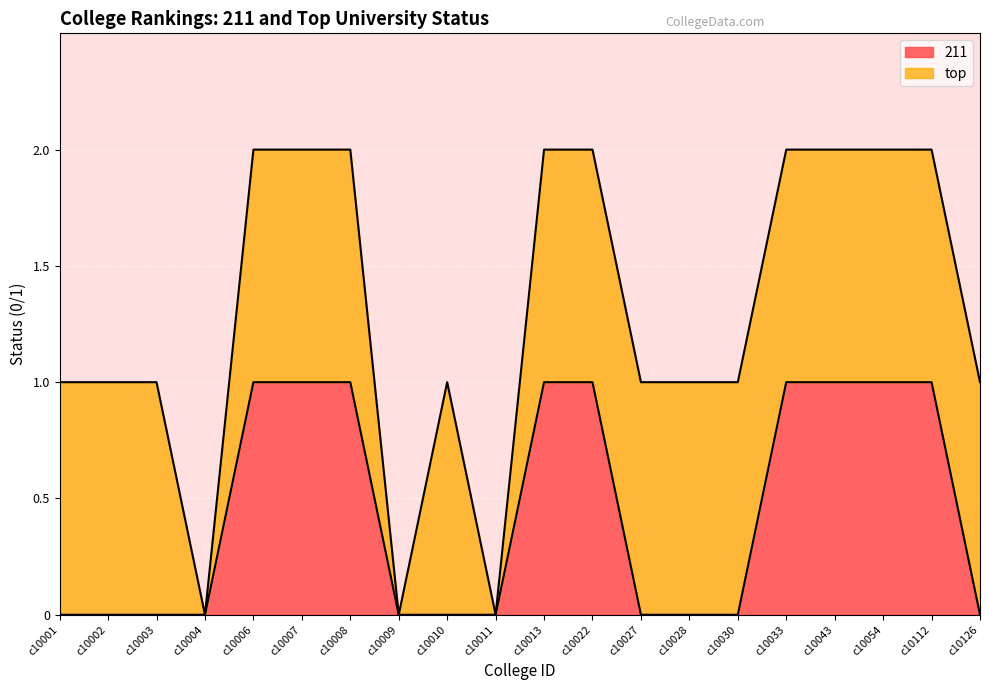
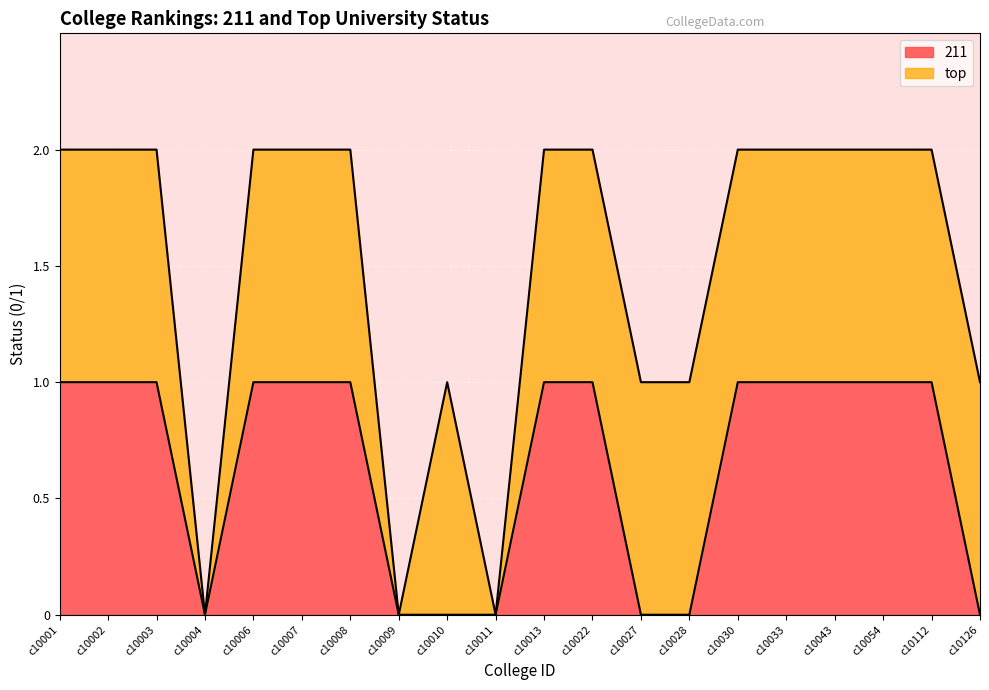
211, c10001: 0 -> 1
211, c10002: 0 -> 1
211, c10003: 0 -> 1
211, c10030: 0 -> 1
